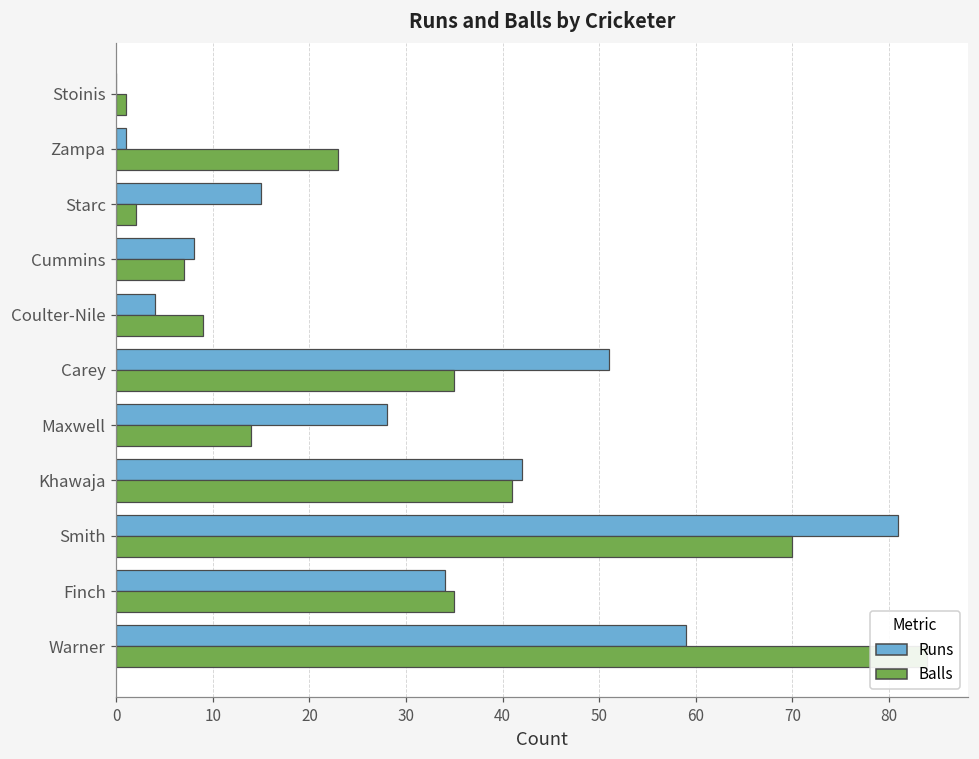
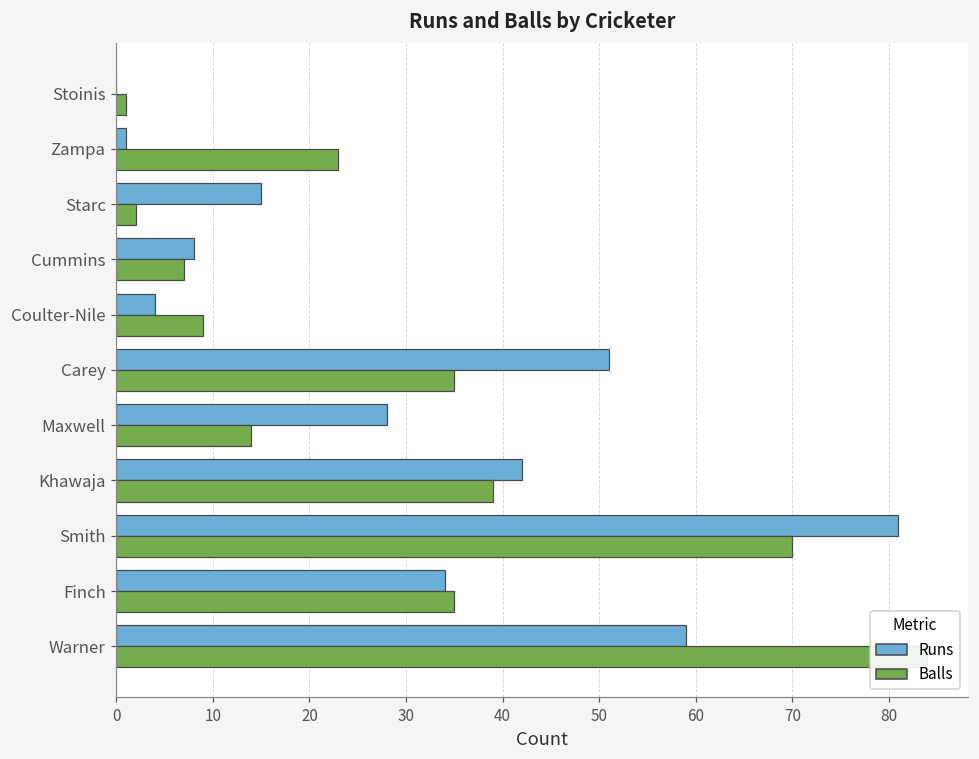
Balls, Khawaja: 41 -> 39
